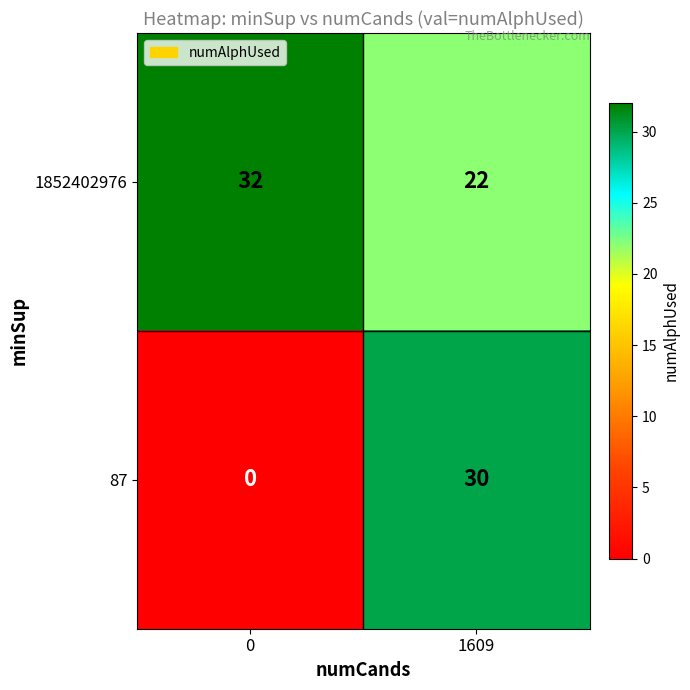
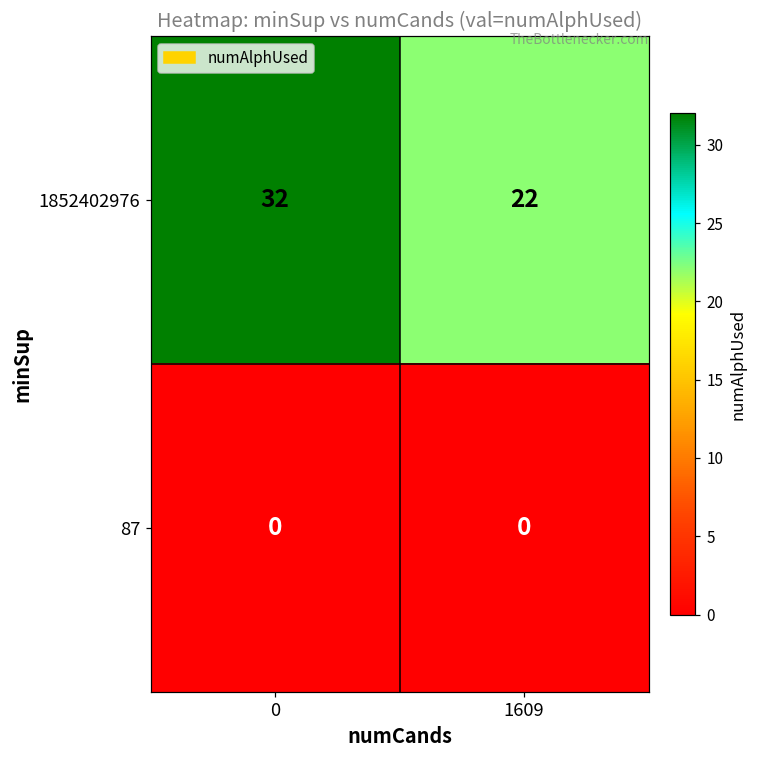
87, 1609: 30 -> 0
